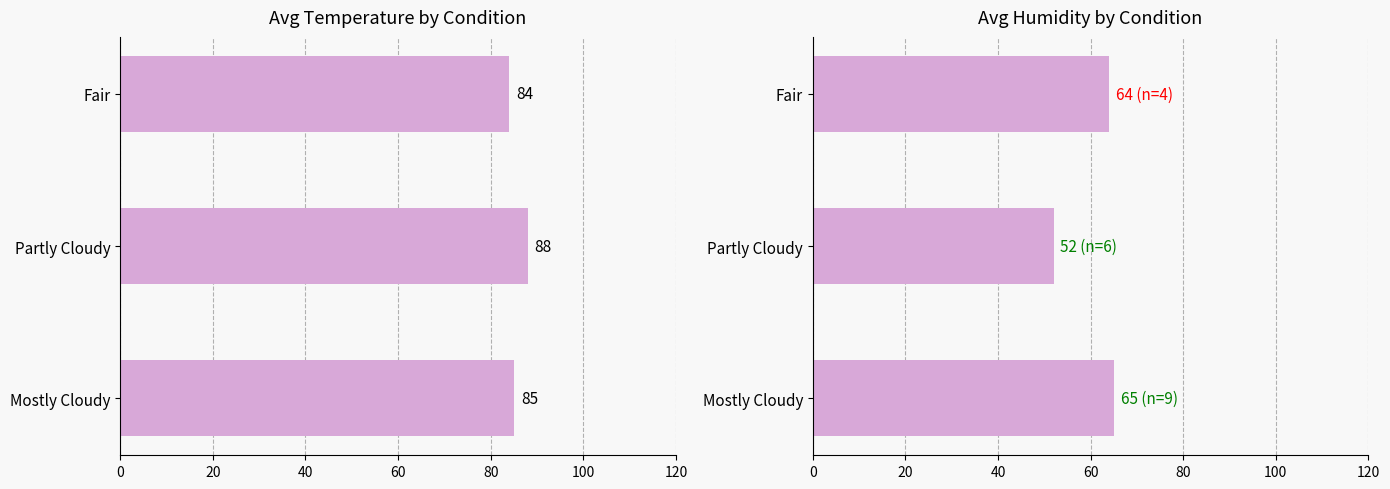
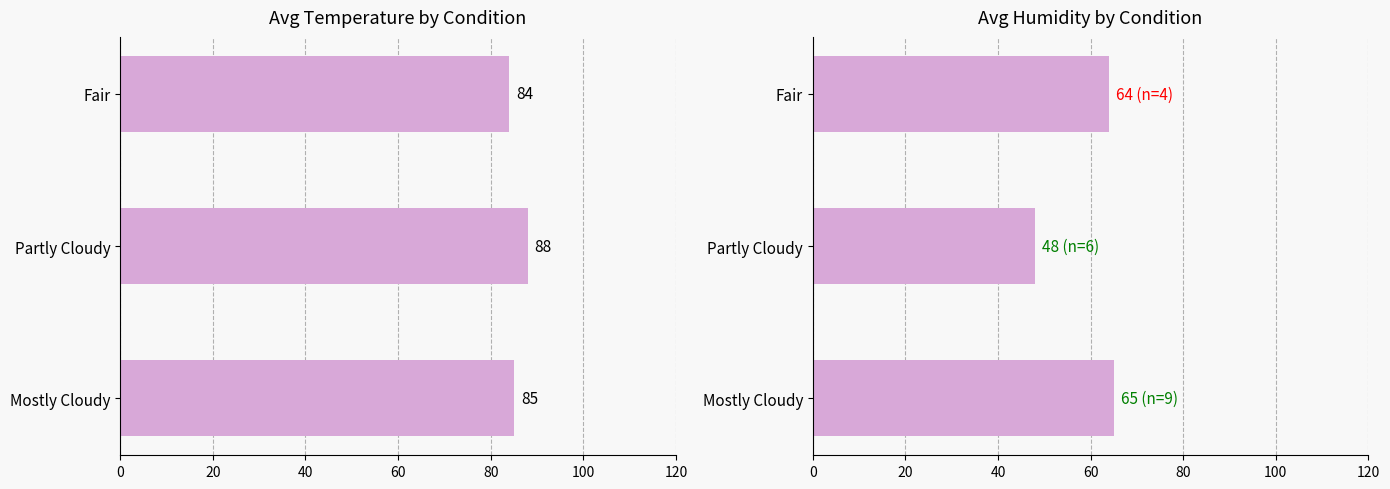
Avg Humidity by Condition, Partly Cloudy: 52 -> 48
